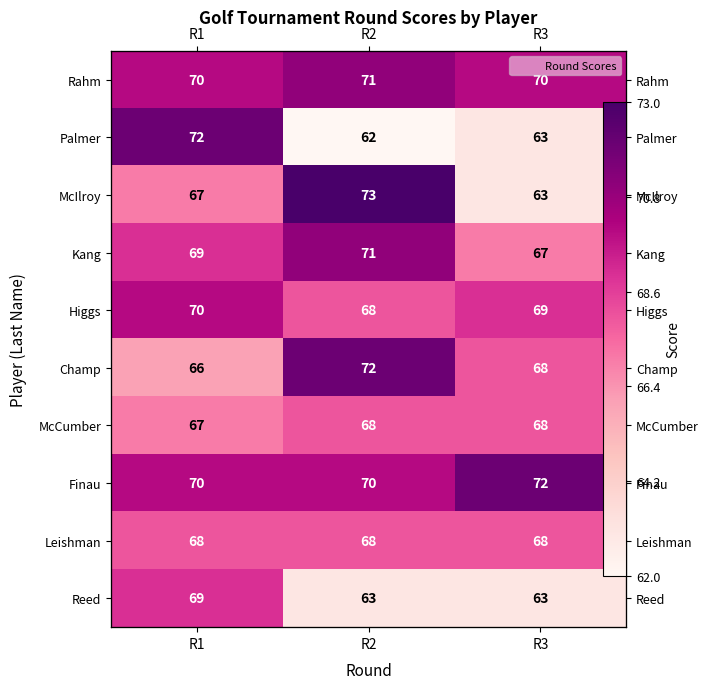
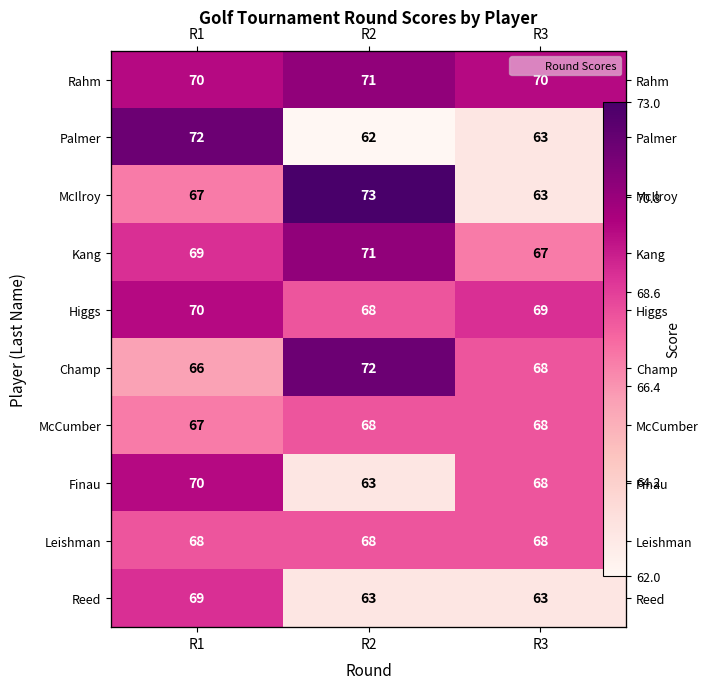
Finau, R2: 70 -> 63
Finau, R3: 72 -> 68
